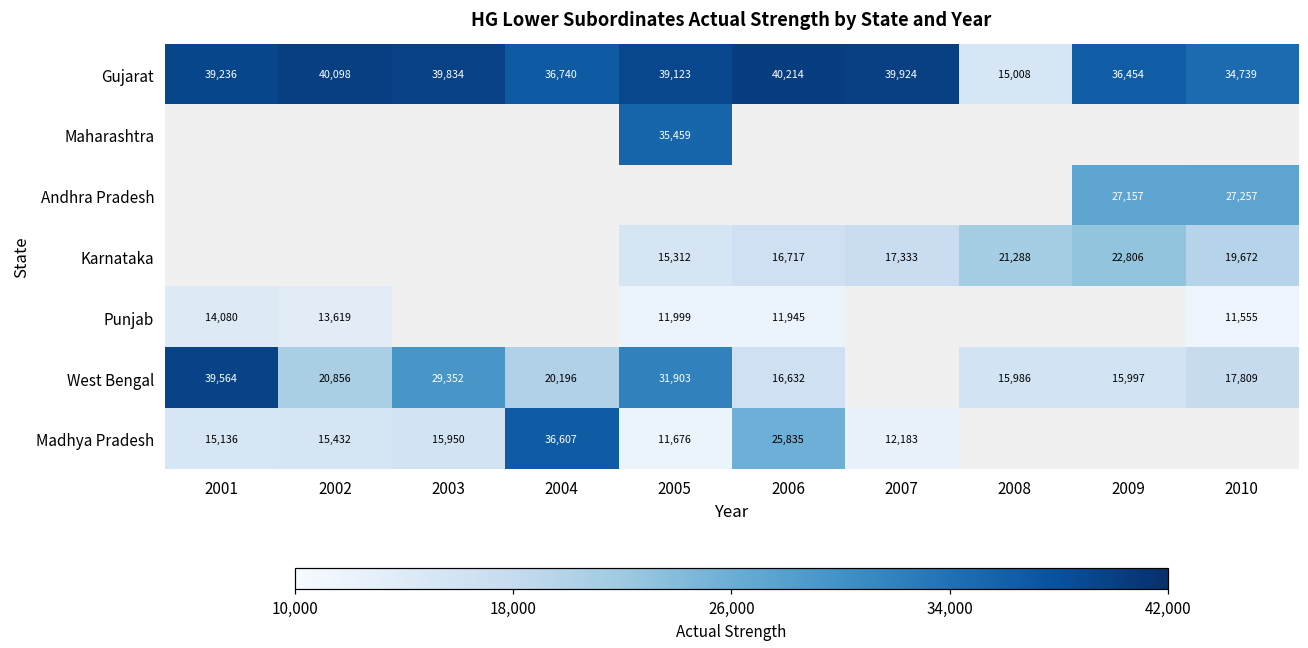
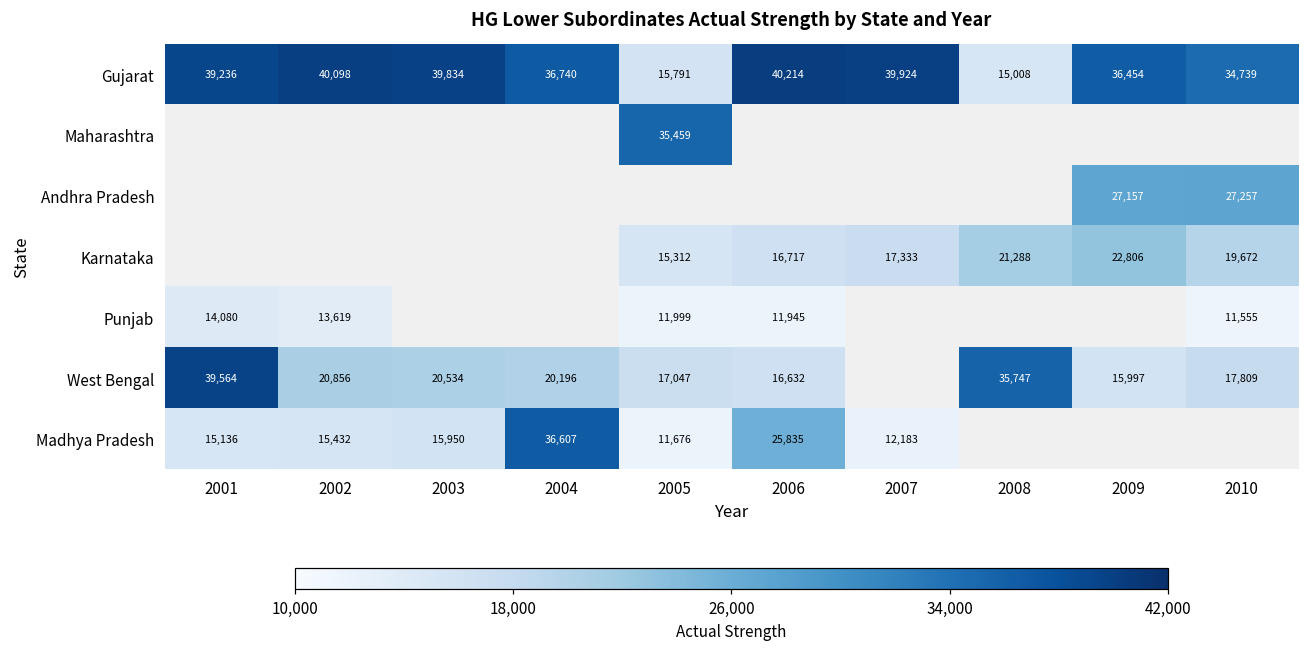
Gujarat, 2005: 39,123 -> 15,791
West Bengal, 2003: 29,352 -> 20,534
West Bengal, 2005: 31,903 -> 17,047
West Bengal, 2008: 15,986 -> 35,747
